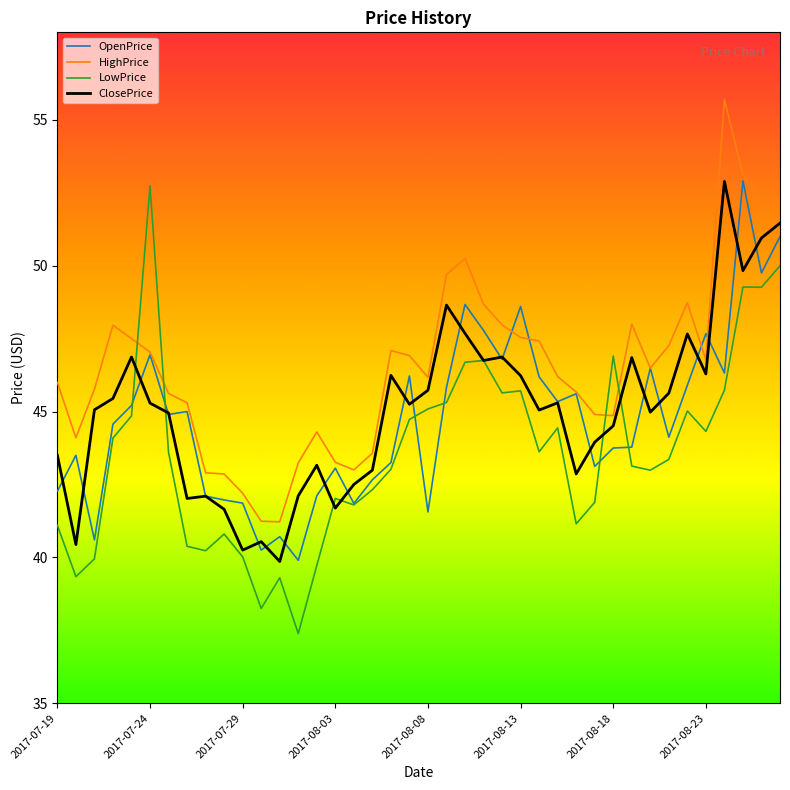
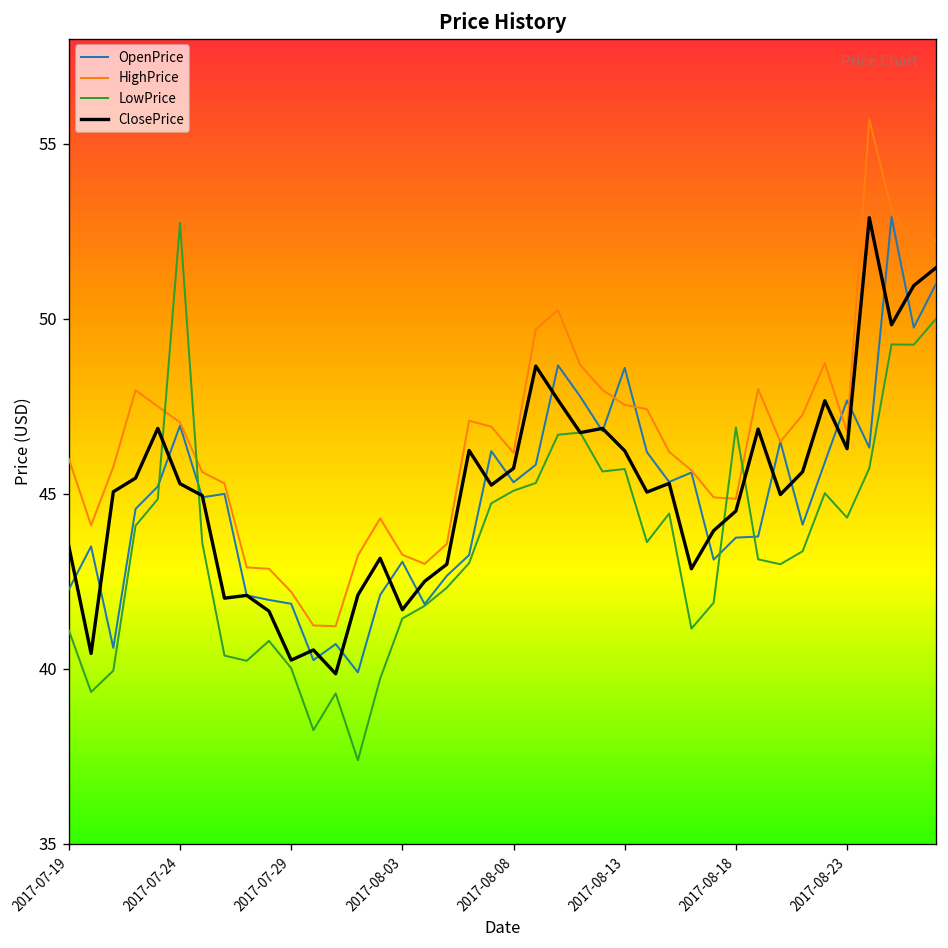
LowPrice, 2017-08-03: 42.0 -> 41.4
OpenPrice, 2017-08-08: 41.6 -> 45.3
